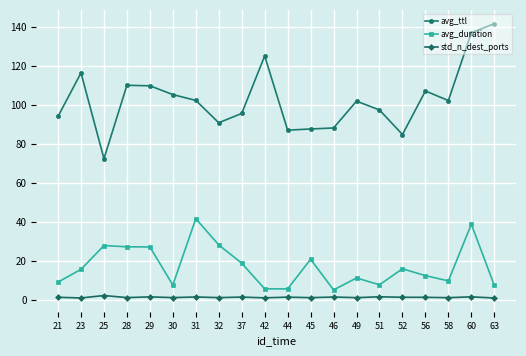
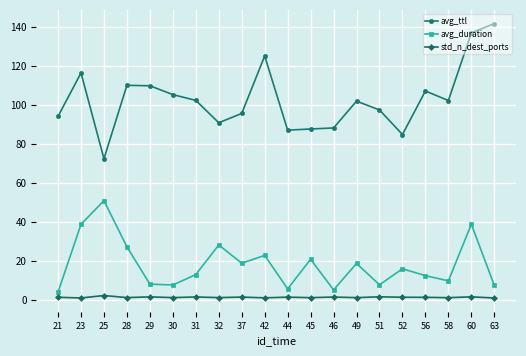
avg_duration, 21: 9 -> 4
avg_duration, 23: 16 -> 39
avg_duration, 25: 28 -> 51
avg_duration, 29: 27 -> 8
avg_duration, 31: 42 -> 13
avg_duration, 42: 6 -> 23
avg_duration, 49: 11 -> 19
